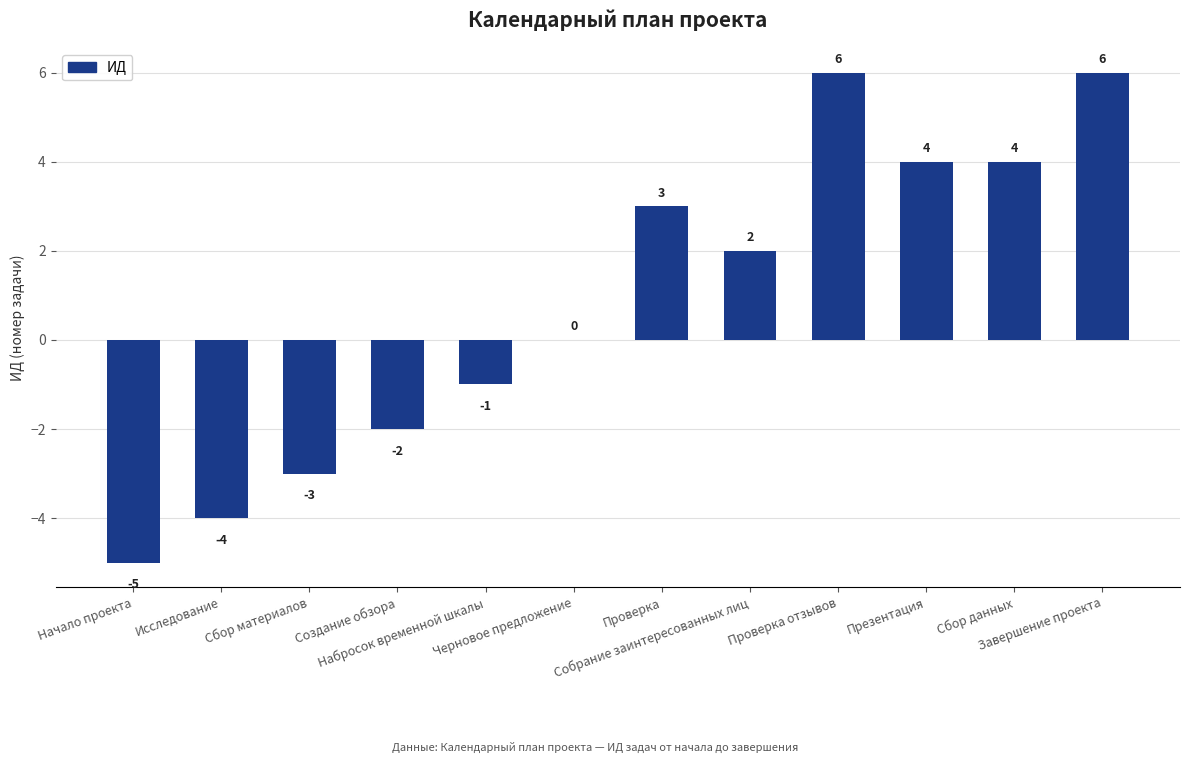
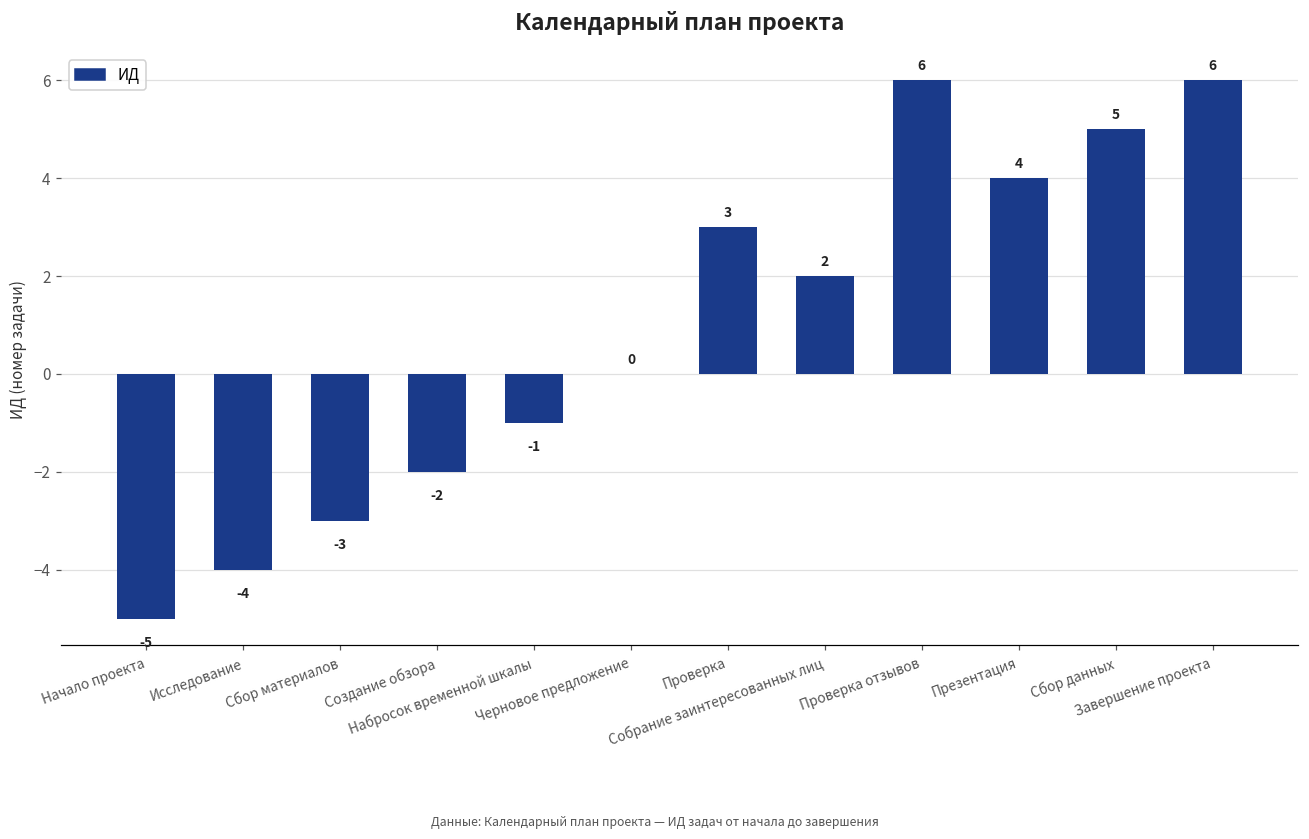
Сбор данных: 4 -> 5
